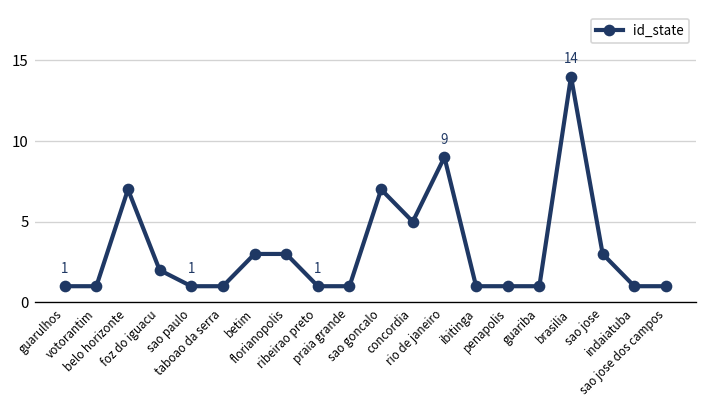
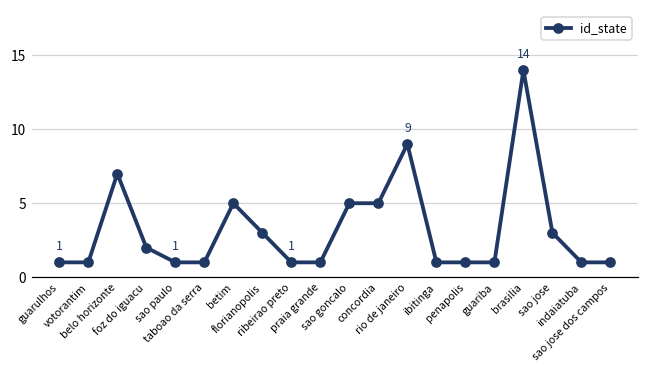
betim: 3 -> 5
sao goncalo: 7 -> 5
